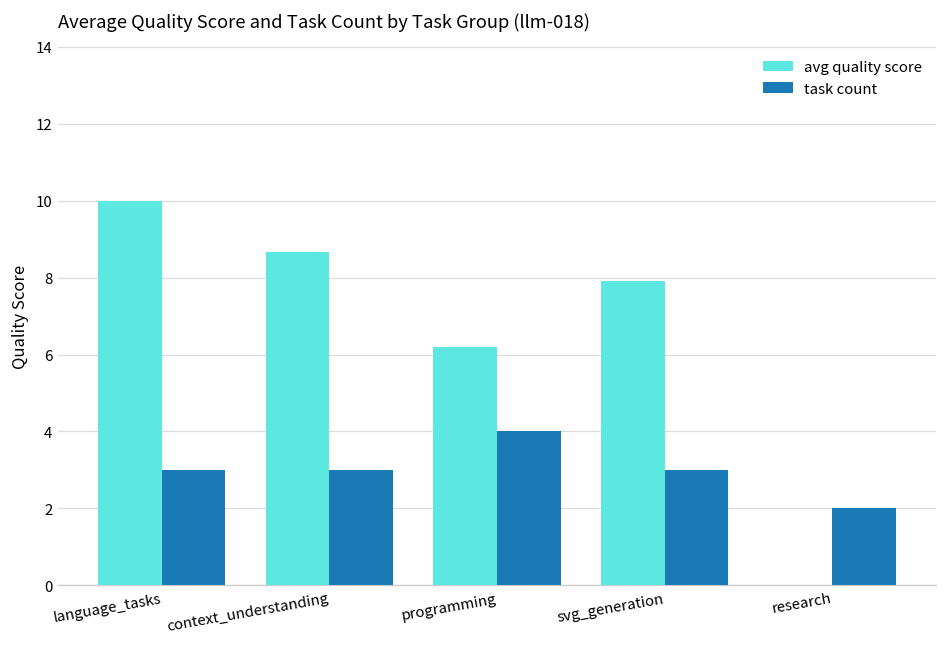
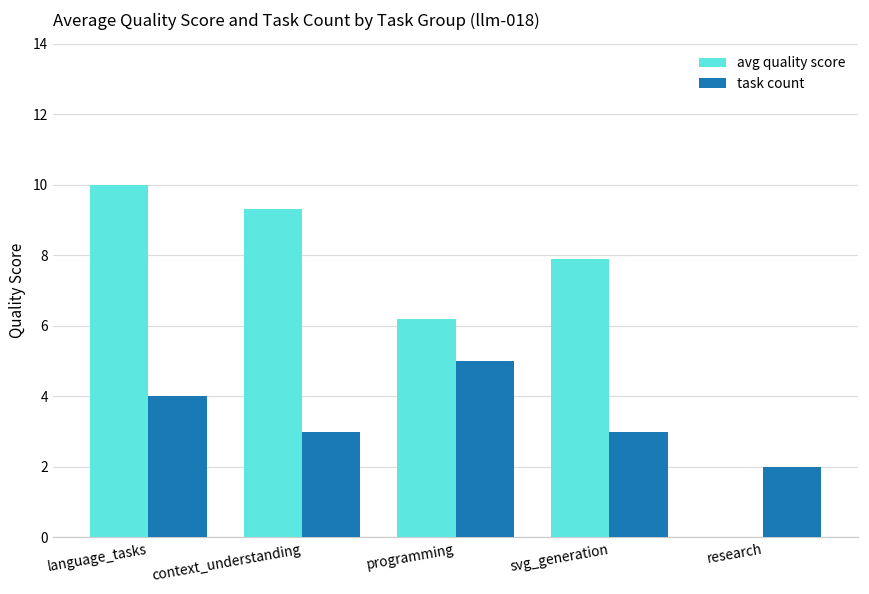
task count, language_tasks: 3 -> 4
avg quality score, context_understanding: 8.7 -> 9.3
task count, programming: 4 -> 5
